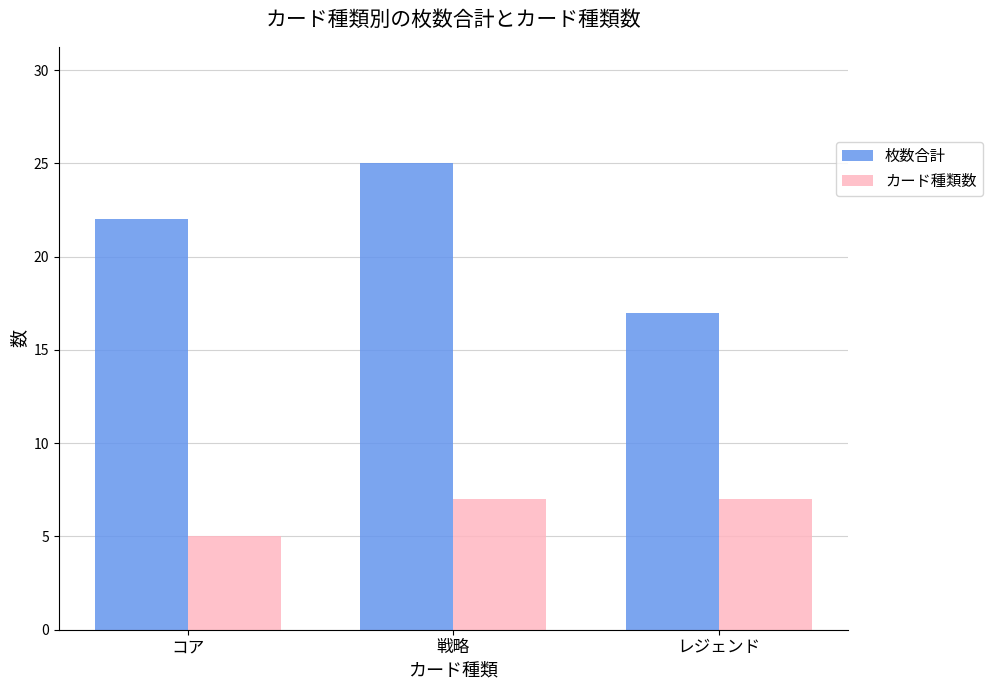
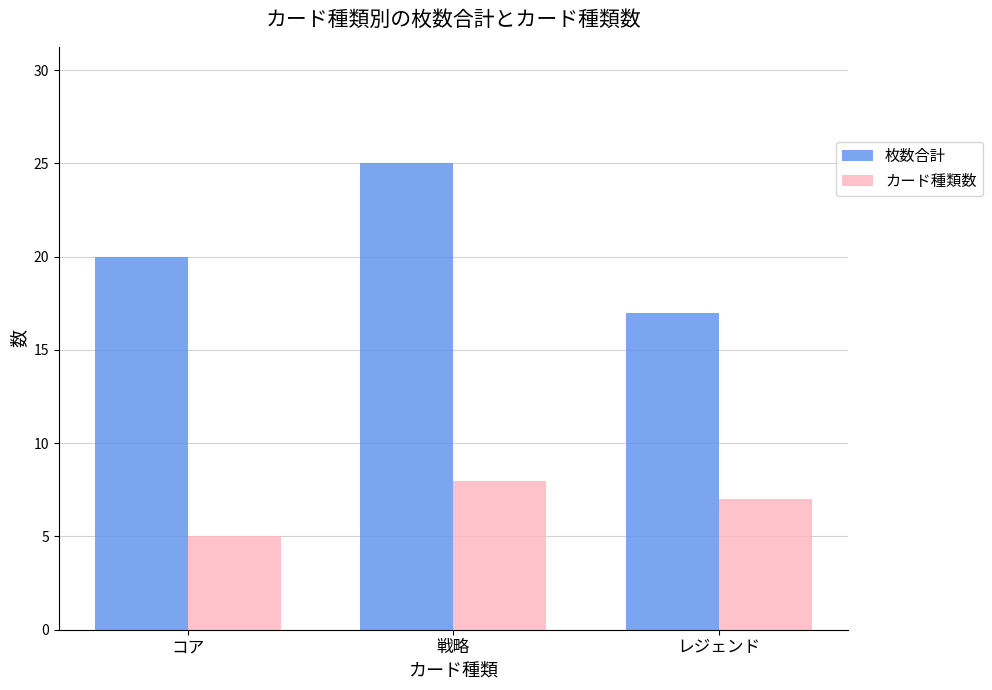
枚数合計, コア: 22 -> 20
カード種類数, 戦略: 7 -> 8
